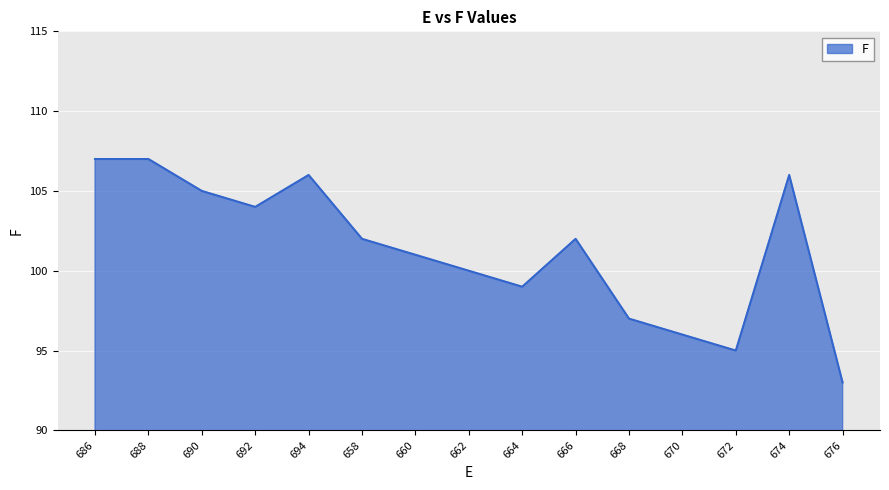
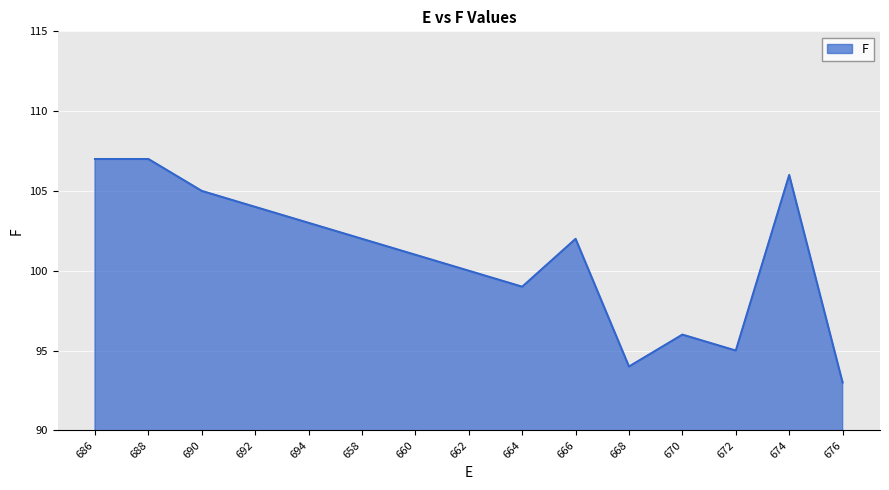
694: 106 -> 103
668: 97 -> 94
